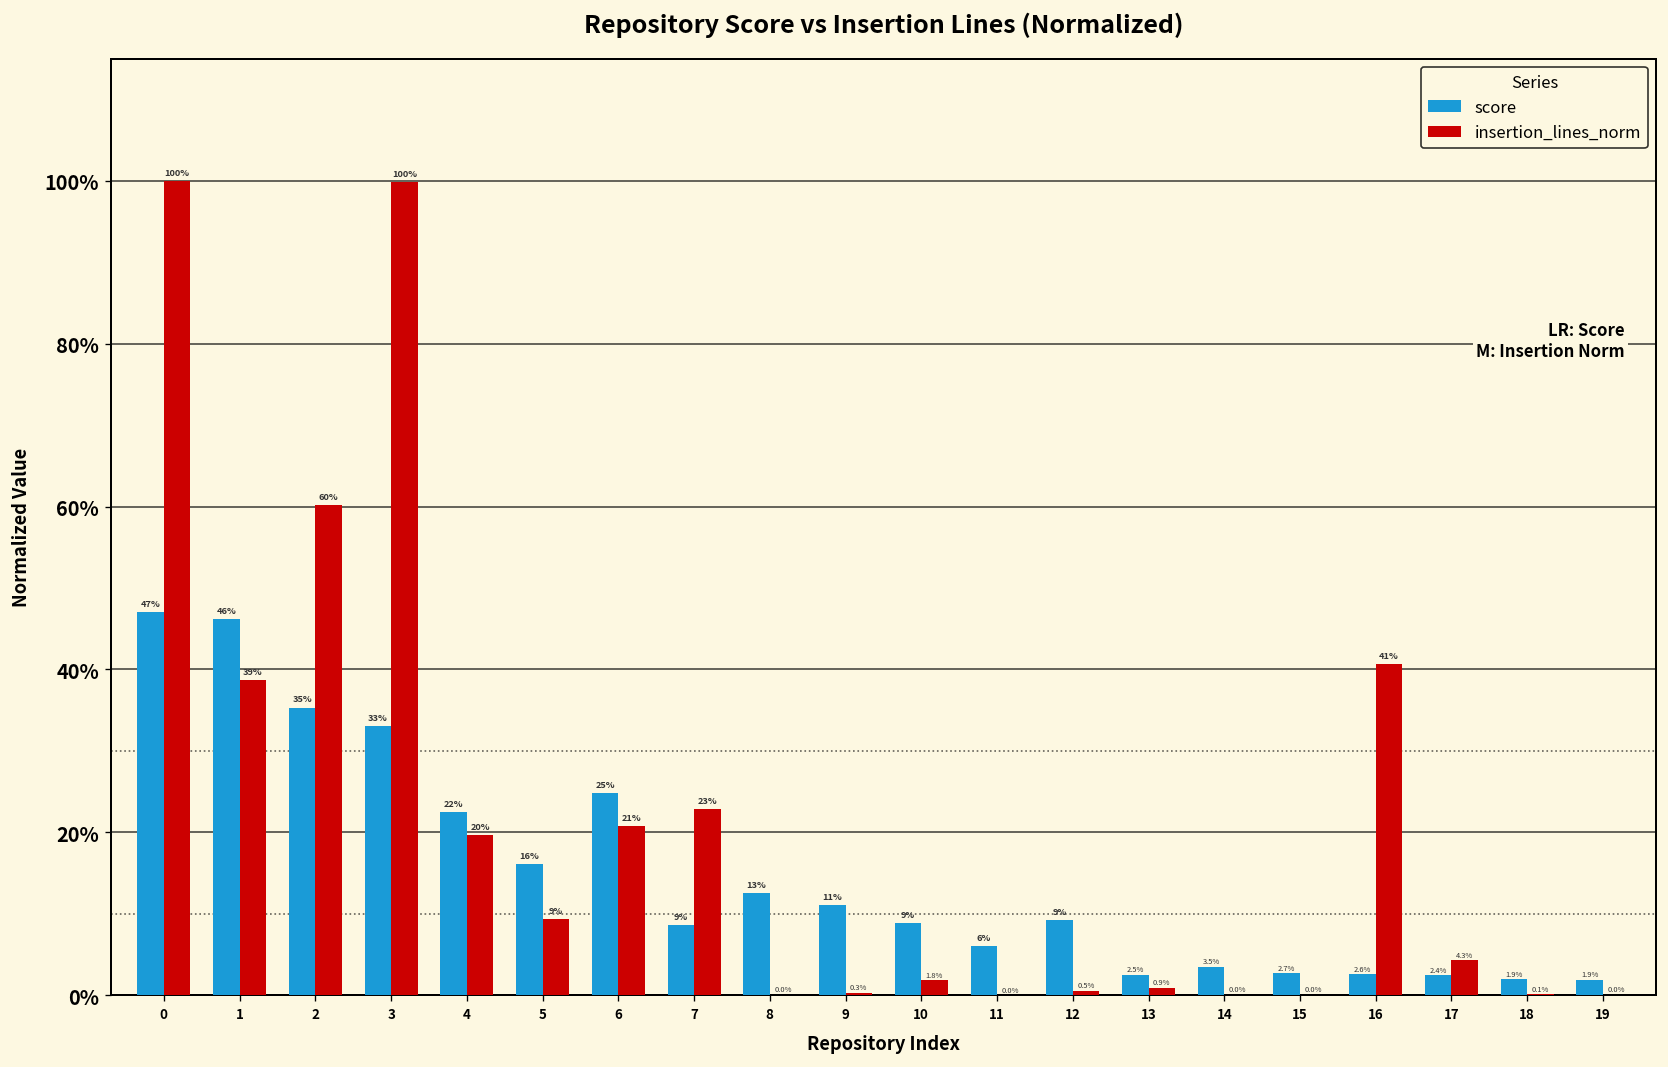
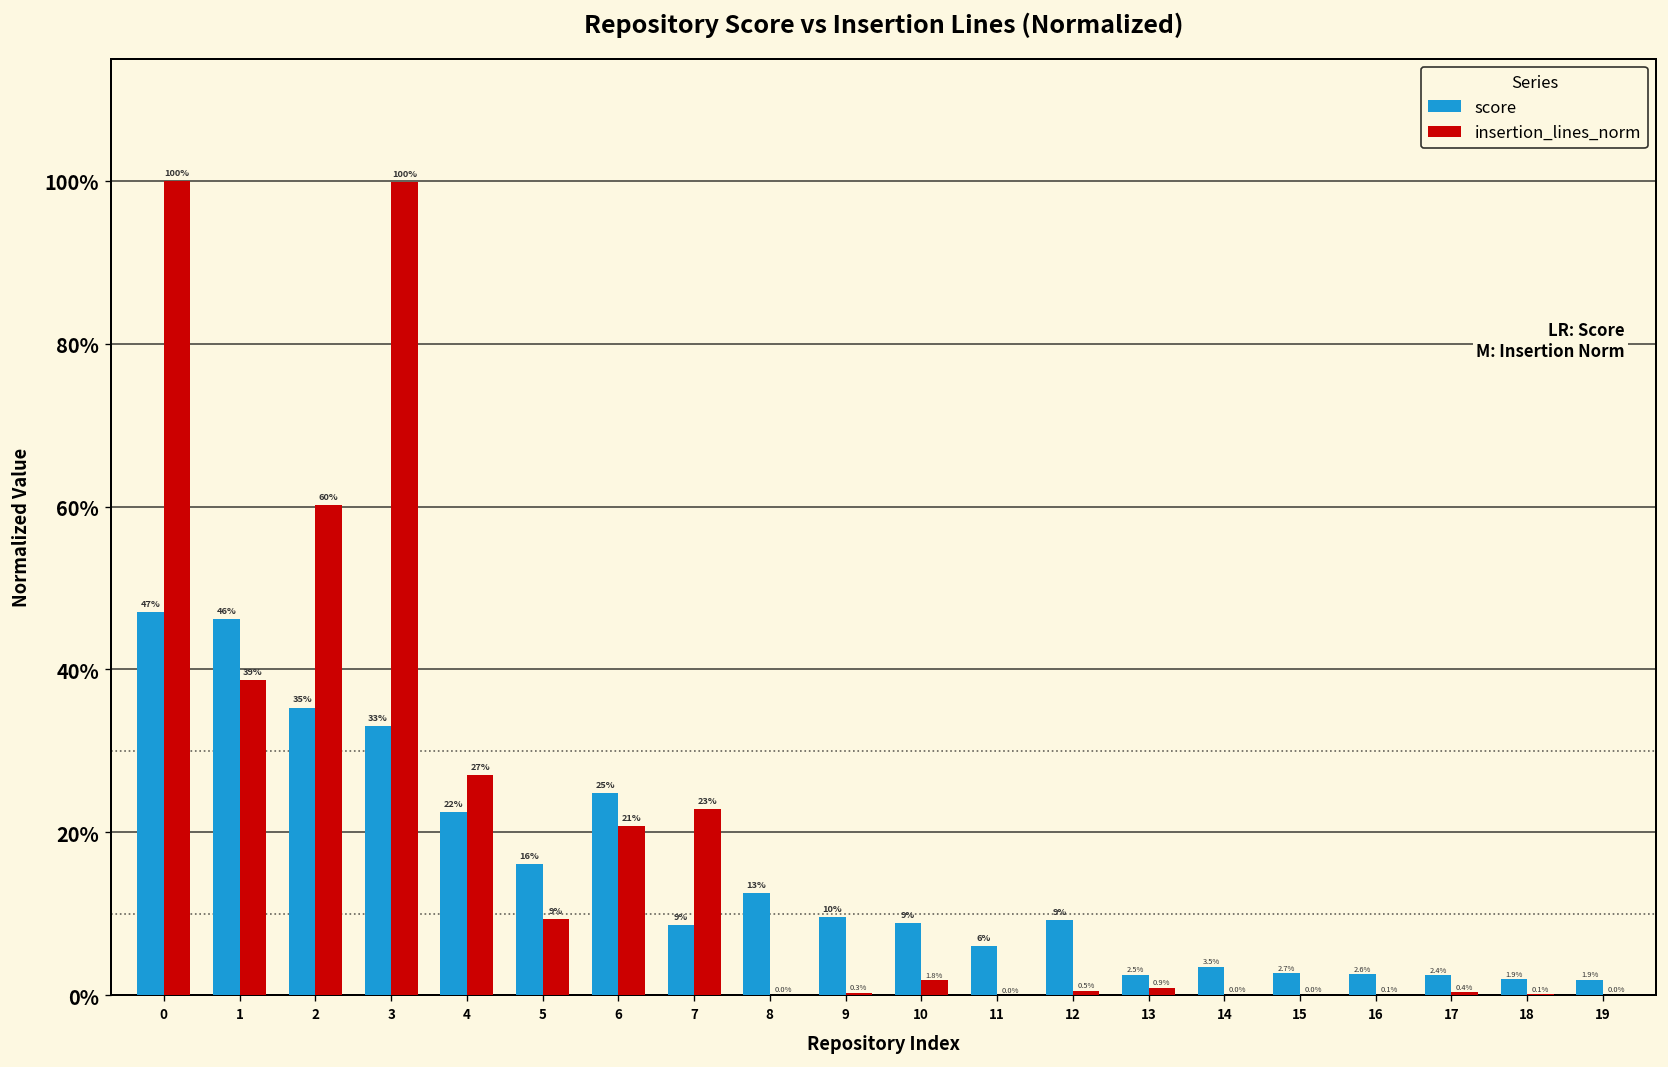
insertion_lines_norm, 4: 20% -> 27%
score, 9: 11% -> 10%
insertion_lines_norm, 16: 41% -> 0.1%
insertion_lines_norm, 17: 4.3% -> 0.4%
